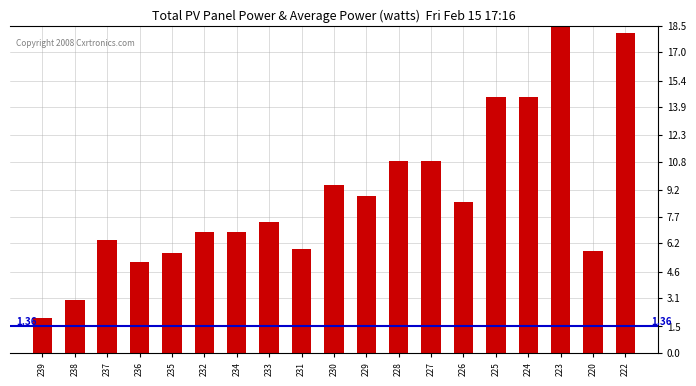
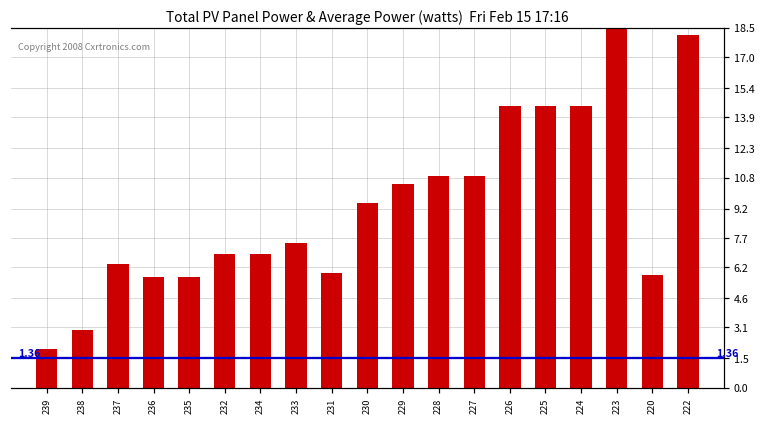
236: 5.1 -> 5.7
229: 8.9 -> 10.4
226: 8.6 -> 14.5
